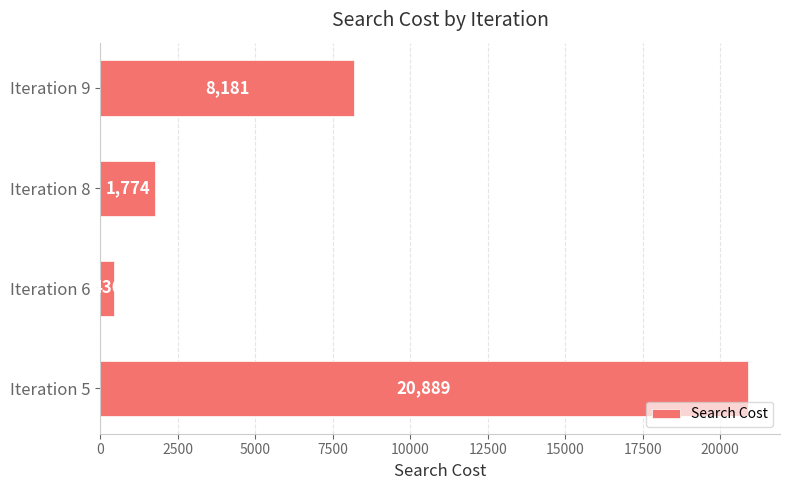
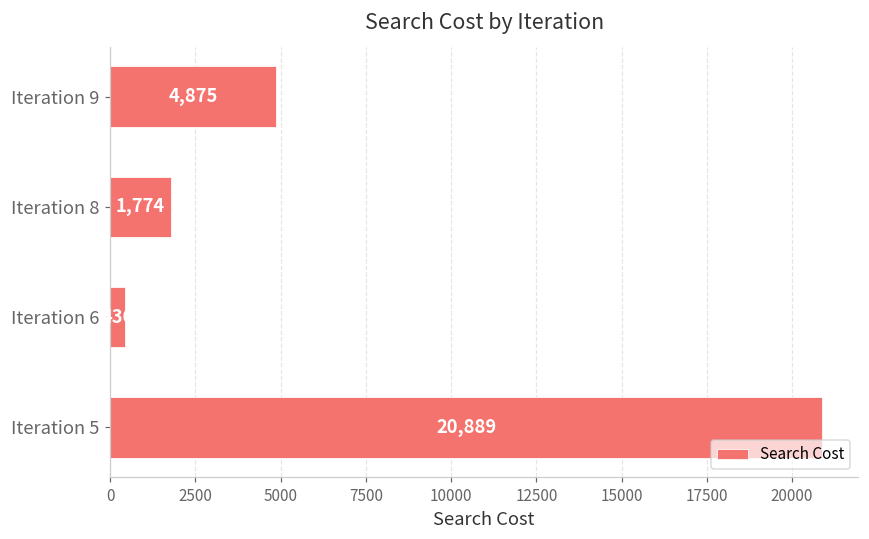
Iteration 9: 8,181 -> 4,875
